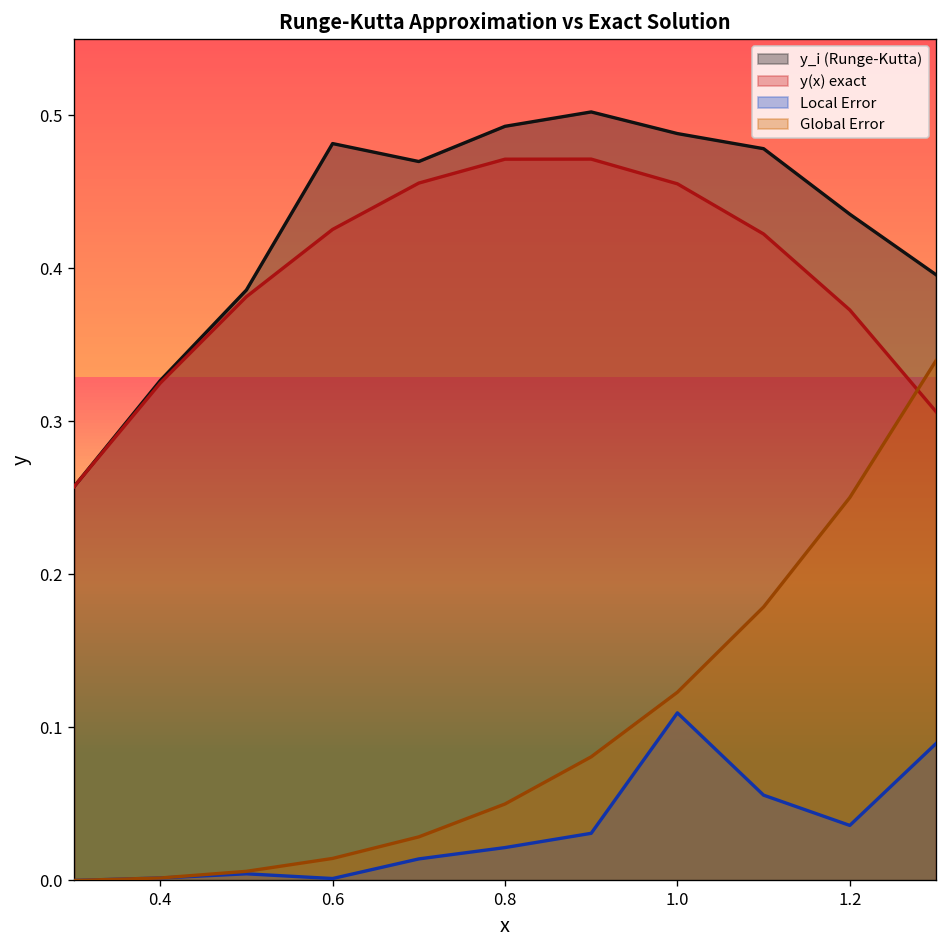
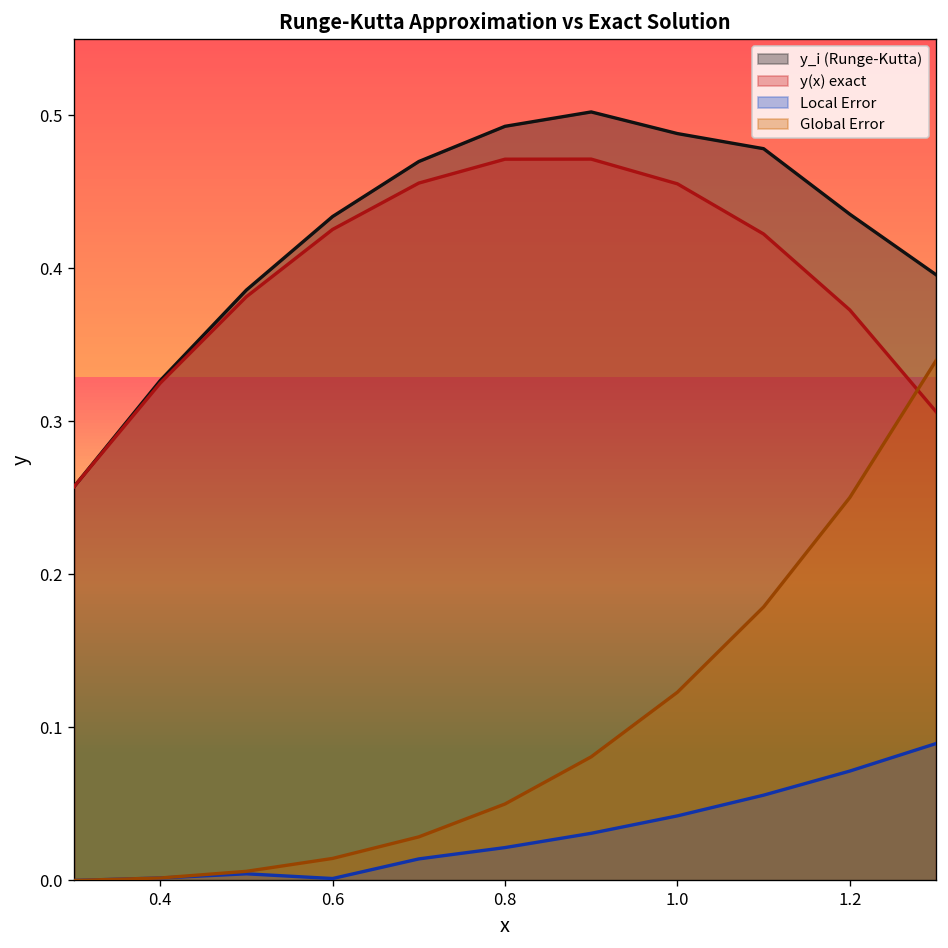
y_i (Runge-Kutta), 0.6: 0.482 -> 0.434
Local Error, 1.0: 0.110 -> 0.042
Local Error, 1.2: 0.036 -> 0.071
